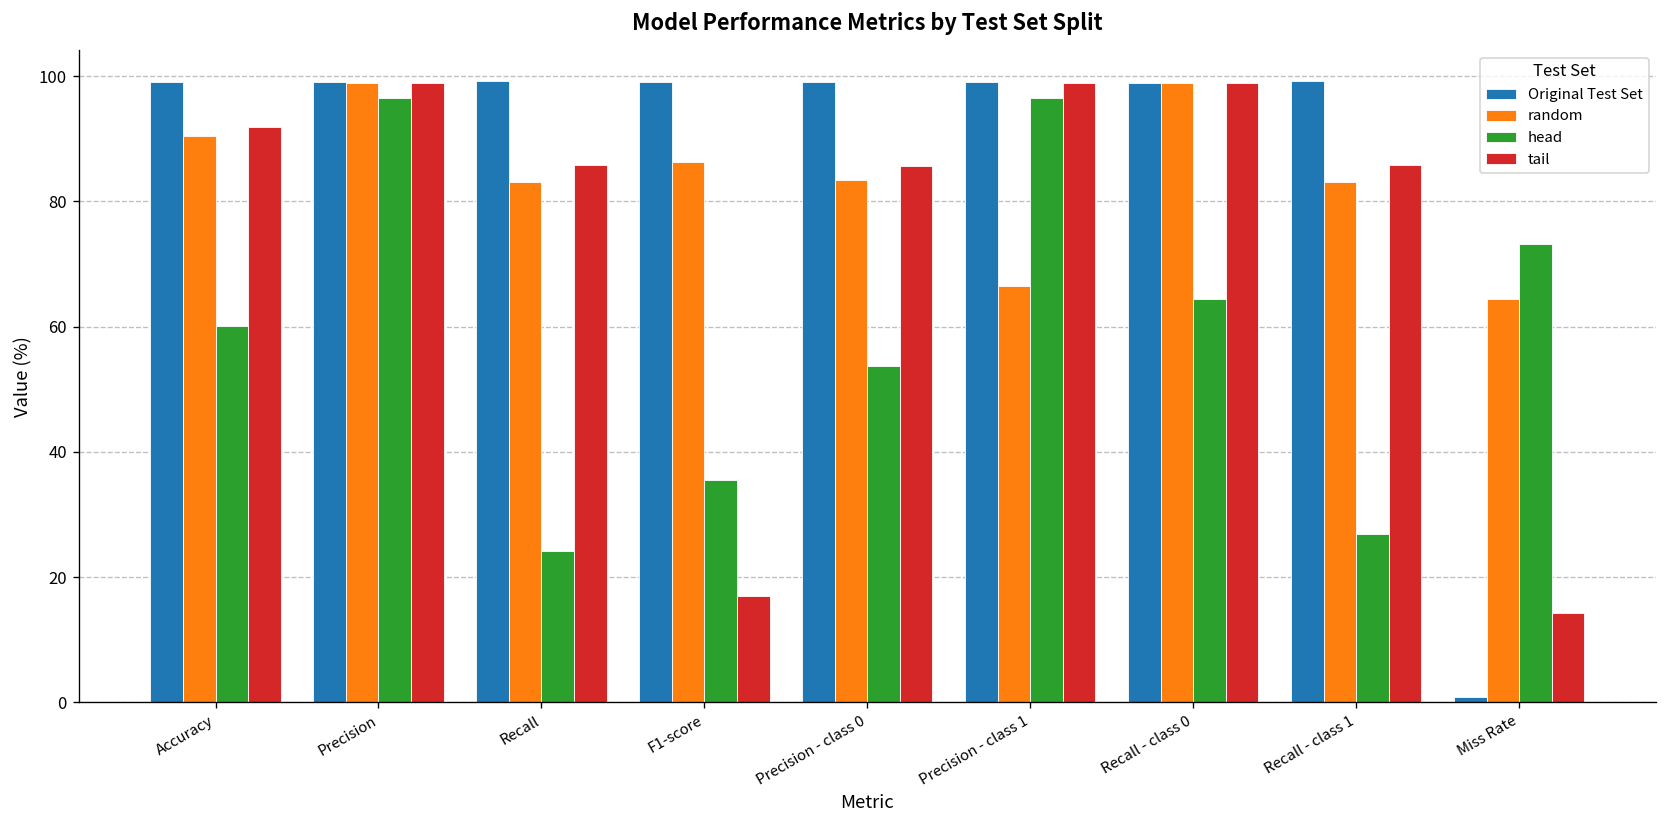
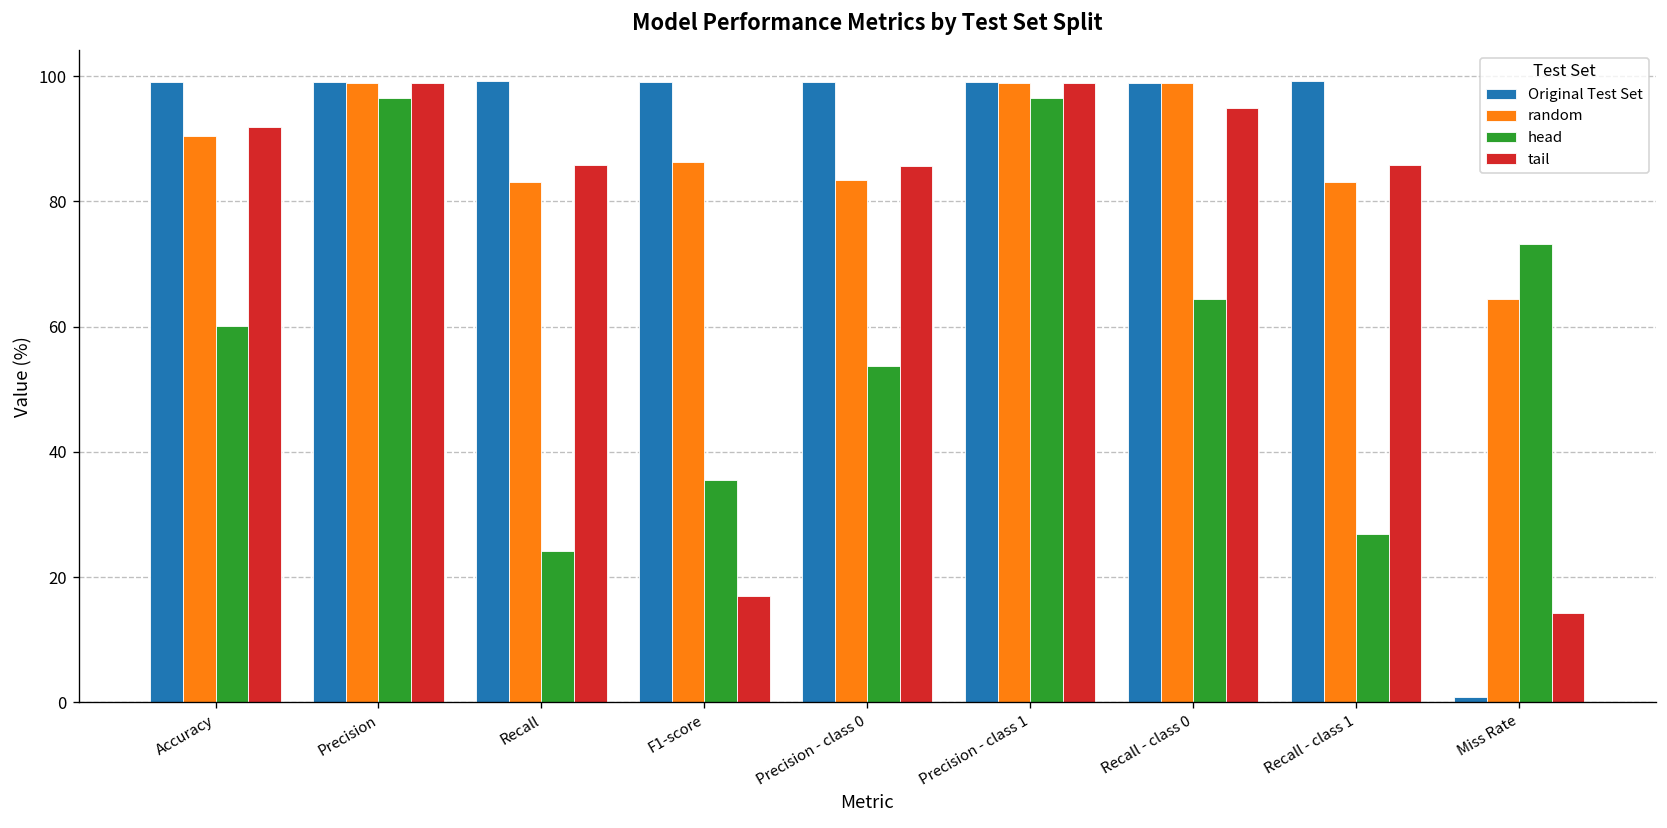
random, Precision - class 1: 67 -> 99
tail, Recall - class 0: 99 -> 95
